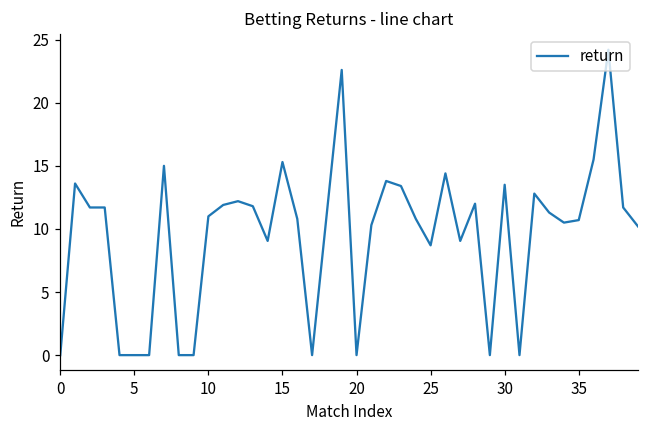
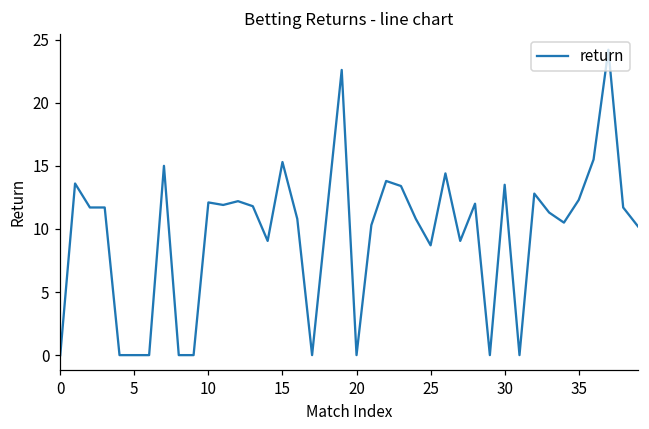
10: 11.0 -> 12.1
35: 10.7 -> 12.3
